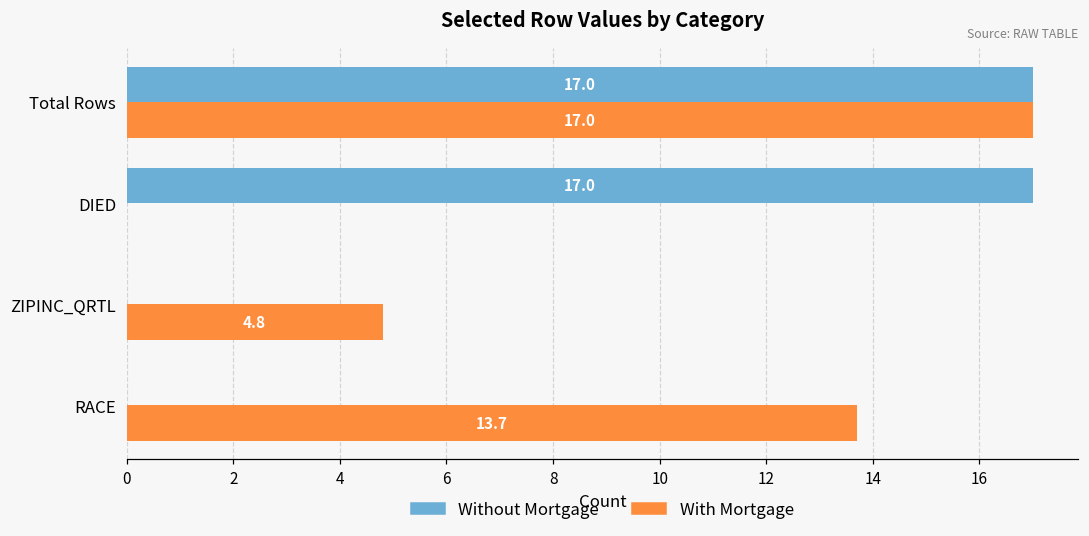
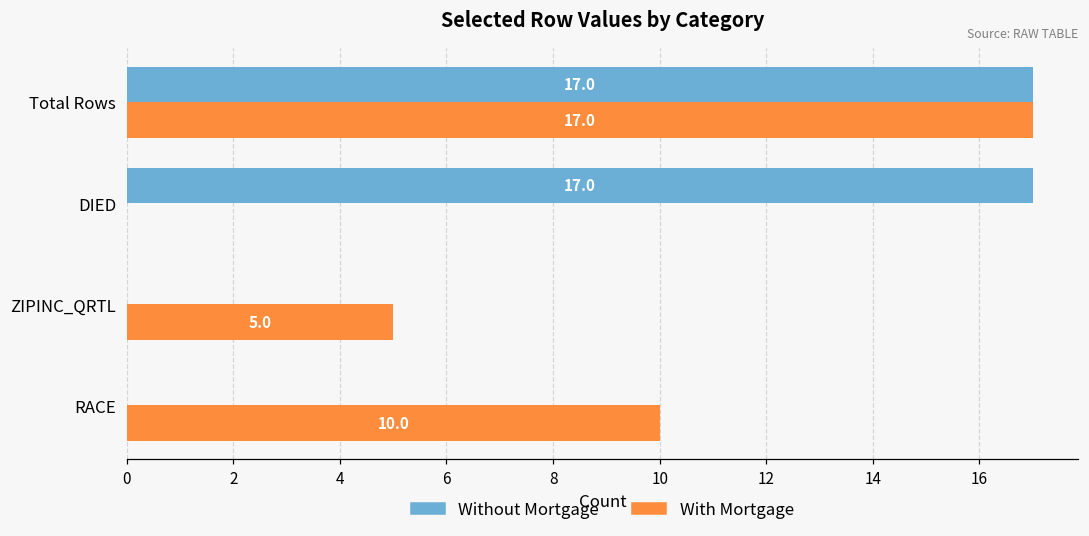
With Mortgage, ZIPINC_QRTL: 4.8 -> 5.0
With Mortgage, RACE: 13.7 -> 10.0
